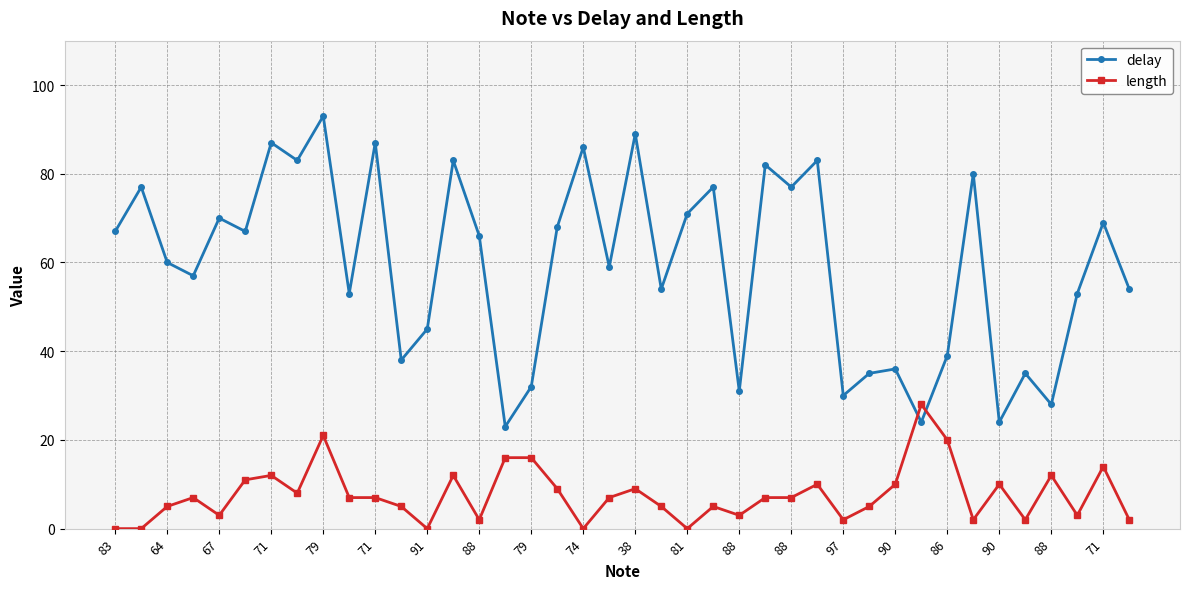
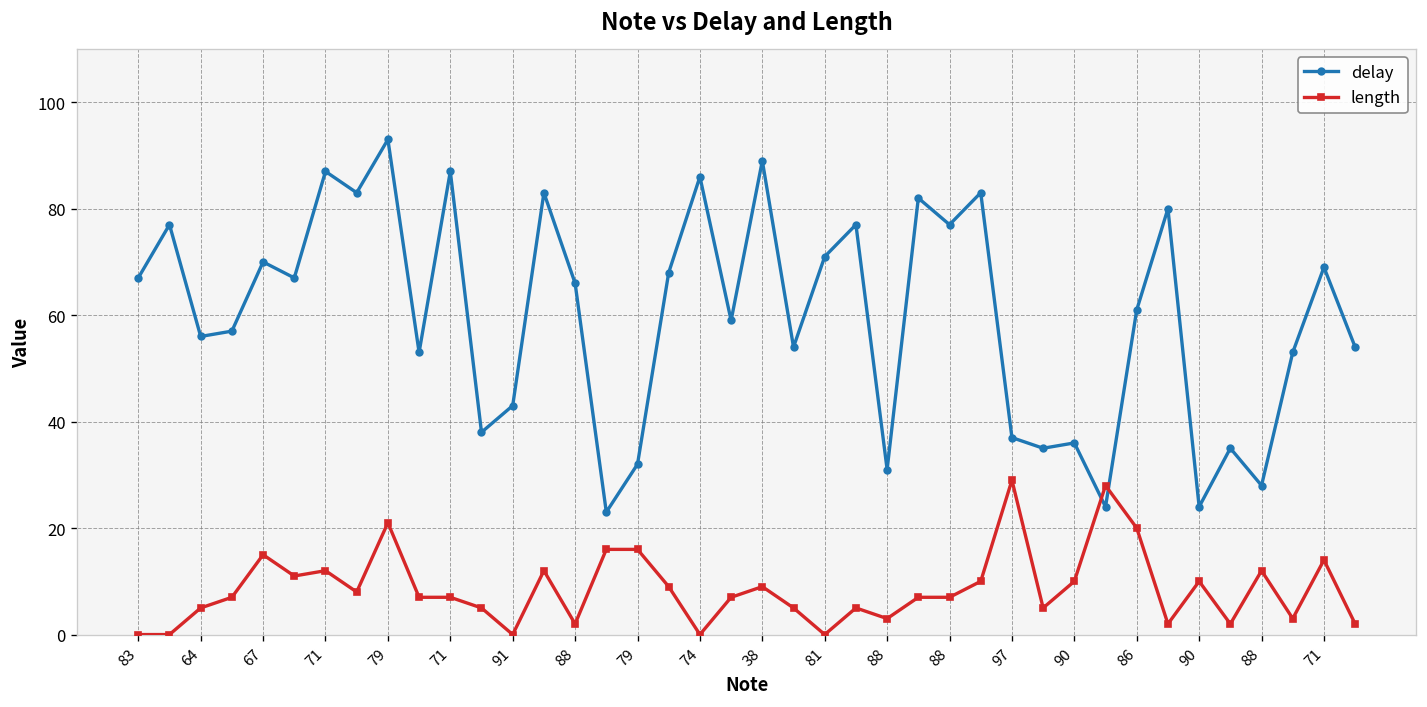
delay, 64: 60 -> 56
length, 67: 3 -> 15
delay, 91: 45 -> 43
delay, 97: 30 -> 37
length, 97: 2 -> 29
delay, 86: 39 -> 61
